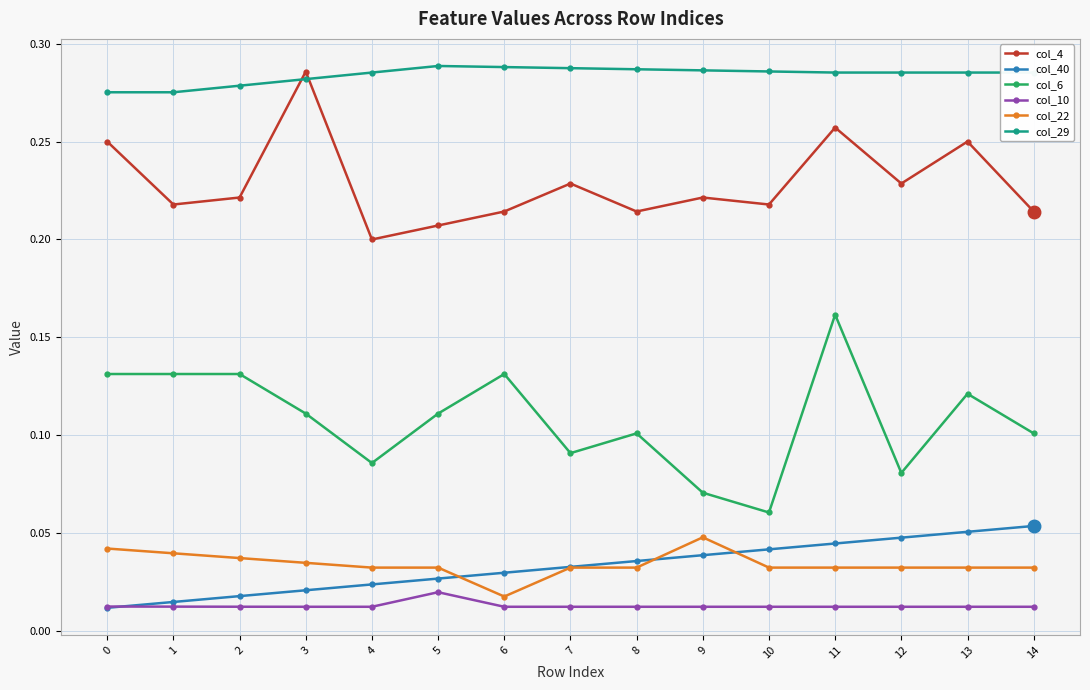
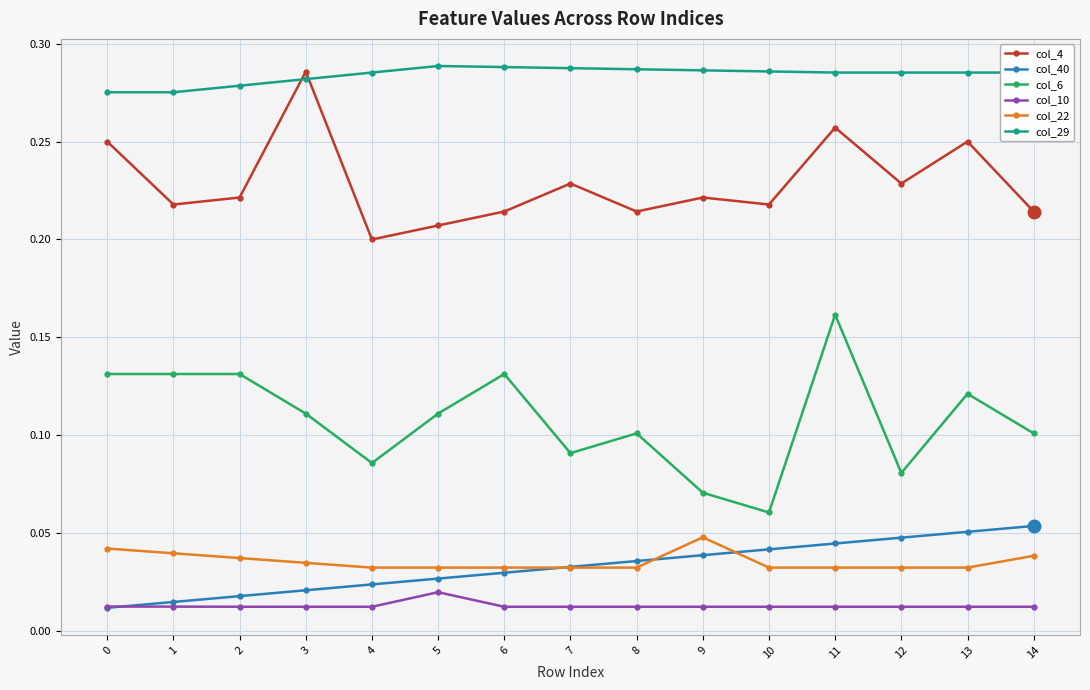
col_22, 6: 0.018 -> 0.032
col_22, 14: 0.032 -> 0.038
